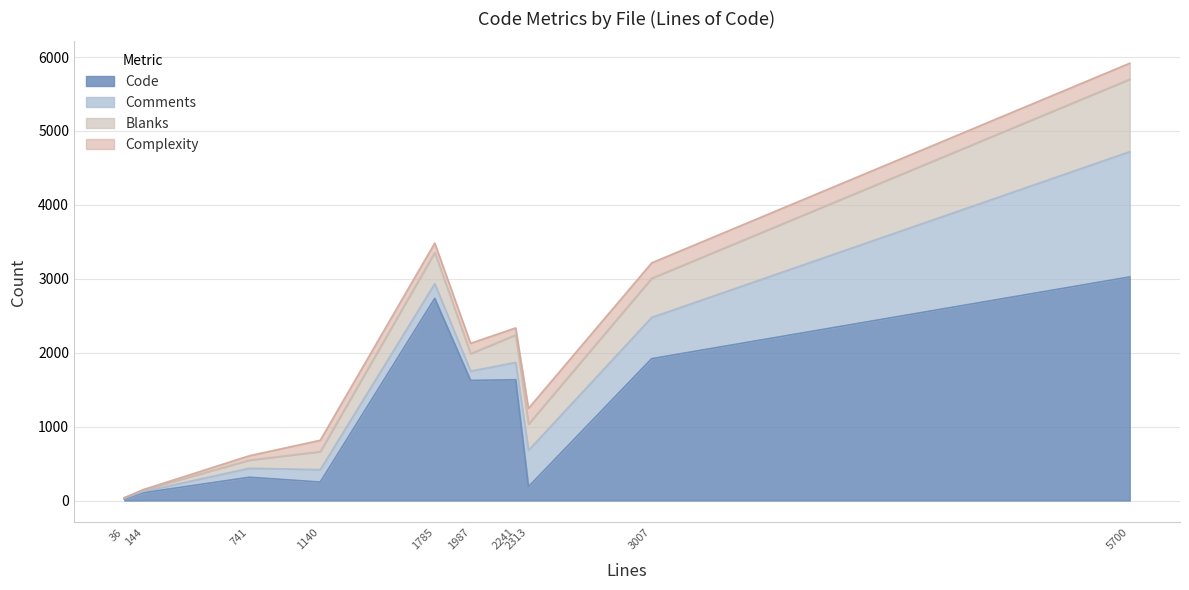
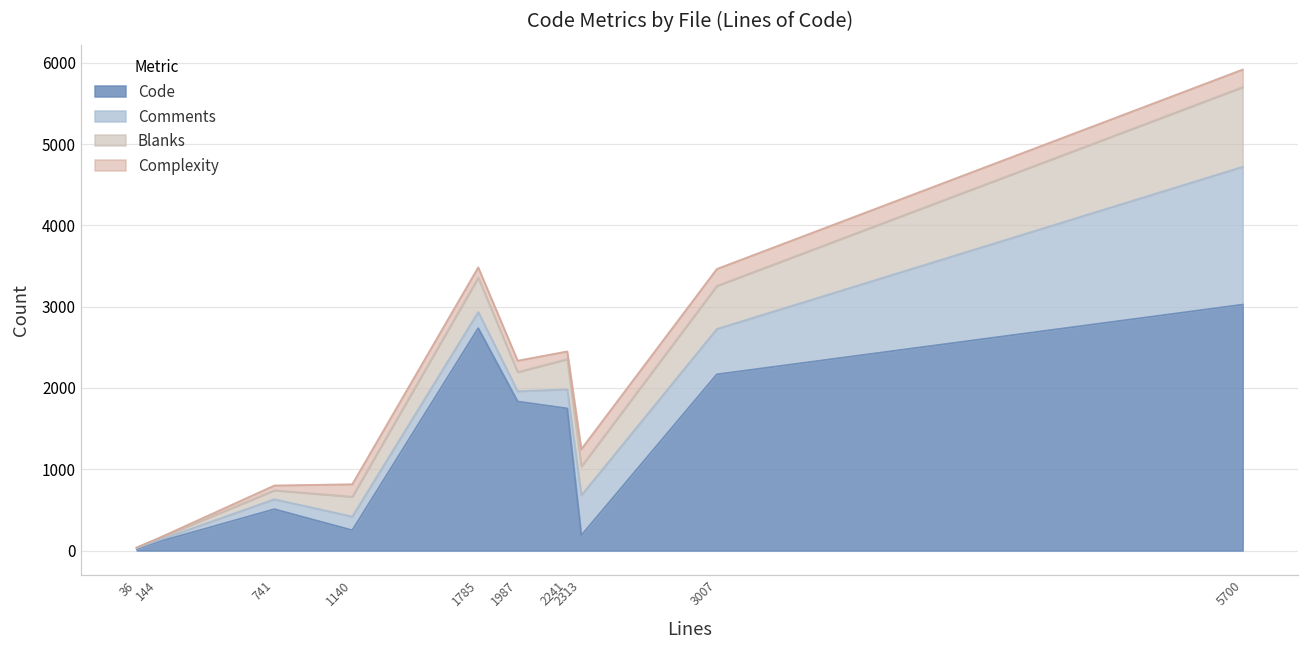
Code, 741: 300 -> 500
Code, 1987: 1600 -> 1800
Code, 2241: 1600 -> 1700
Code, 3007: 1900 -> 2200
